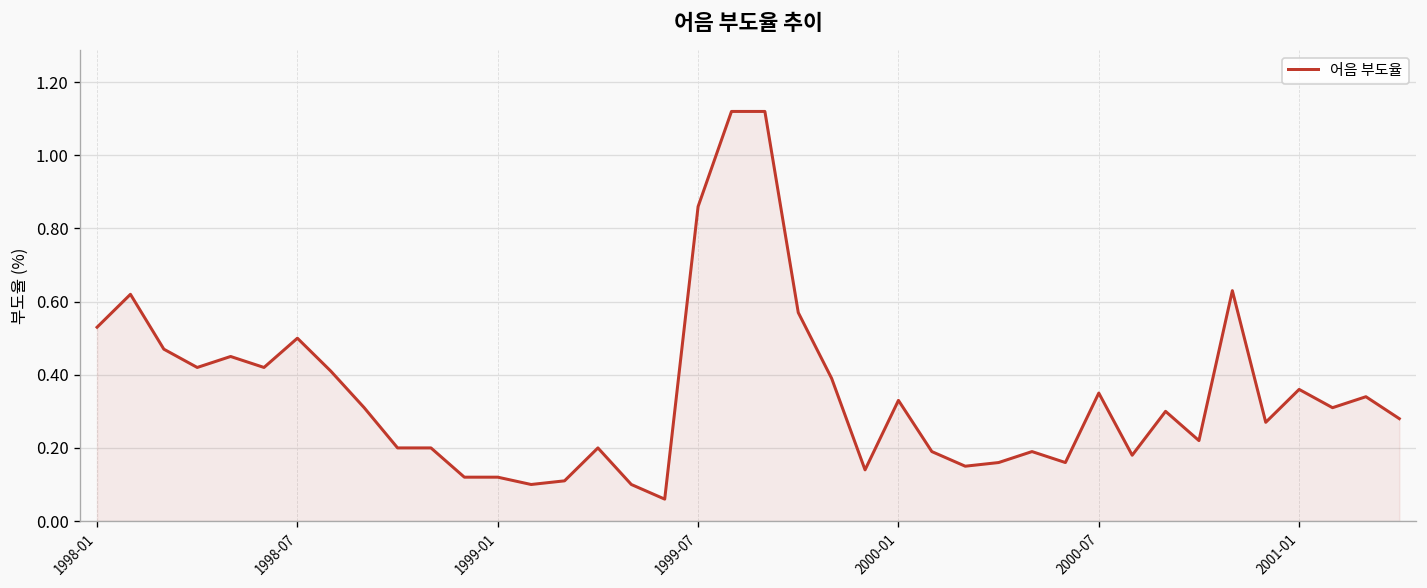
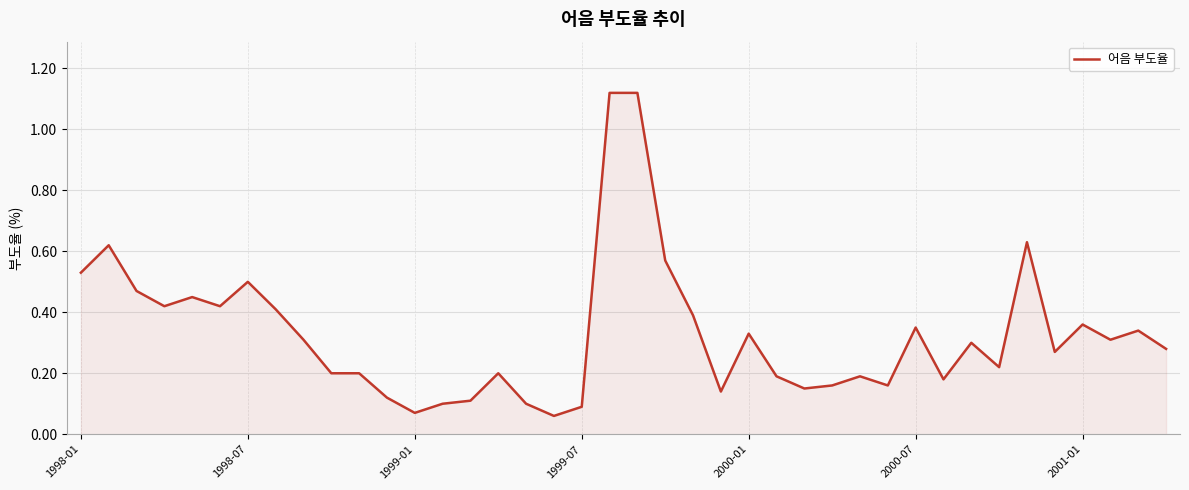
1999-01: 0.12 -> 0.07
1999-07: 0.86 -> 0.09
